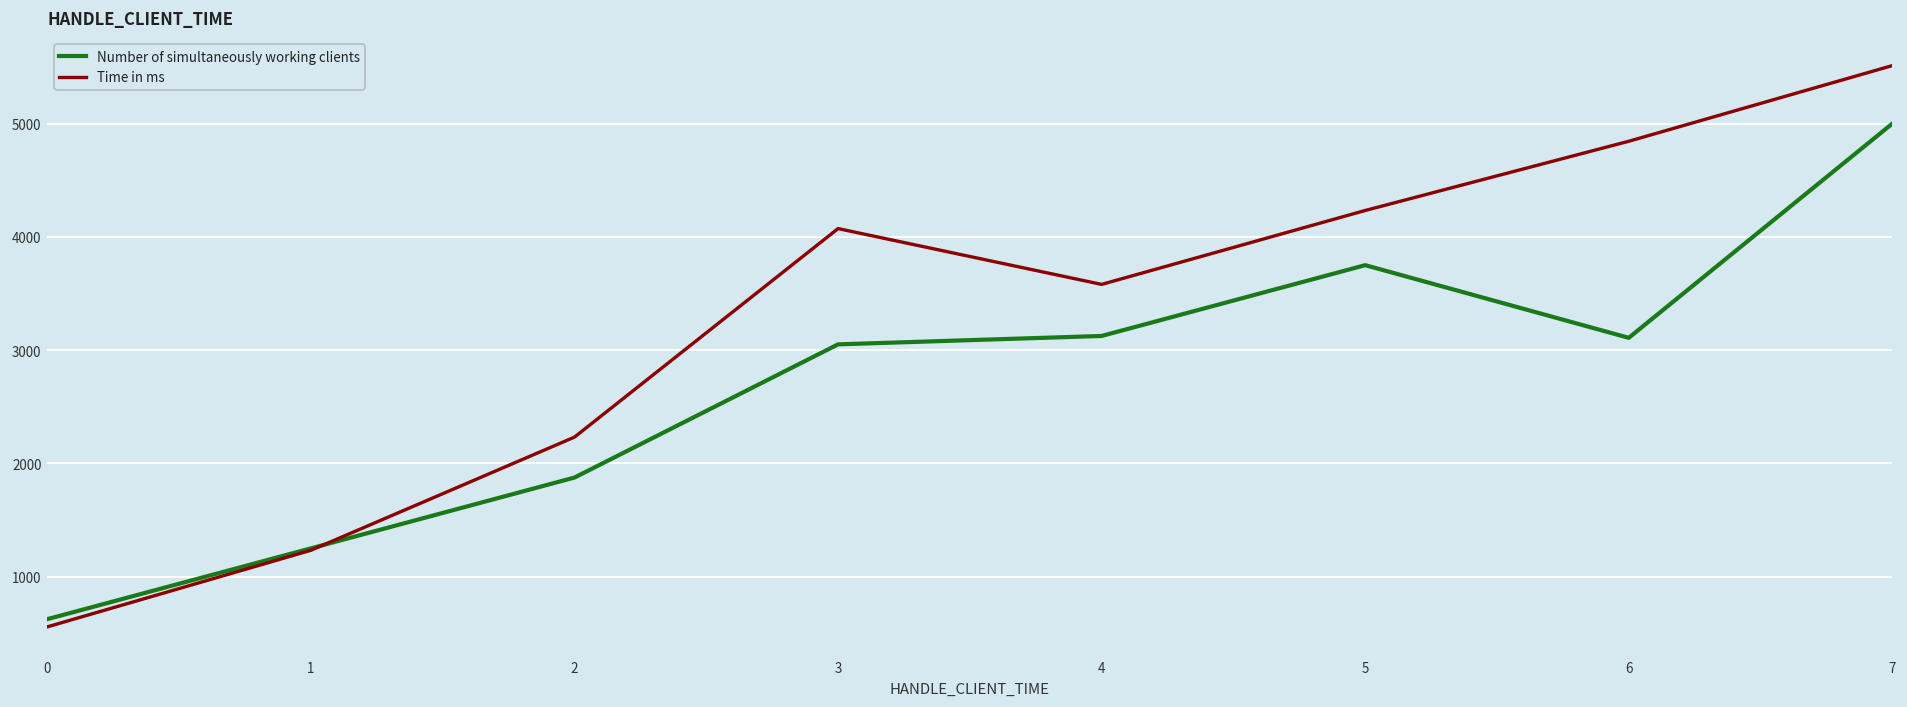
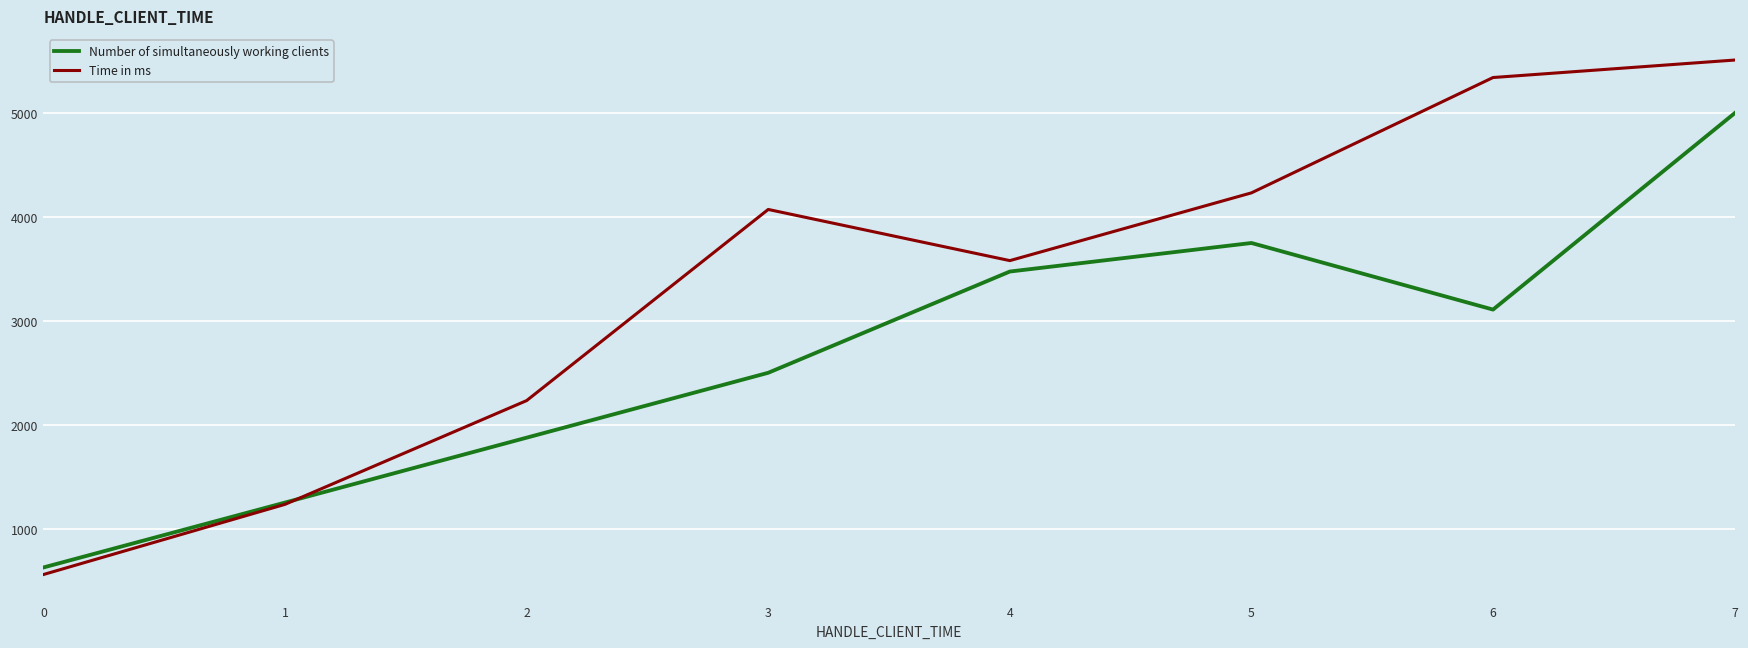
Number of simultaneously working clients, 3: 3100 -> 2500
Number of simultaneously working clients, 4: 3100 -> 3500
Time in ms, 6: 4800 -> 5300
